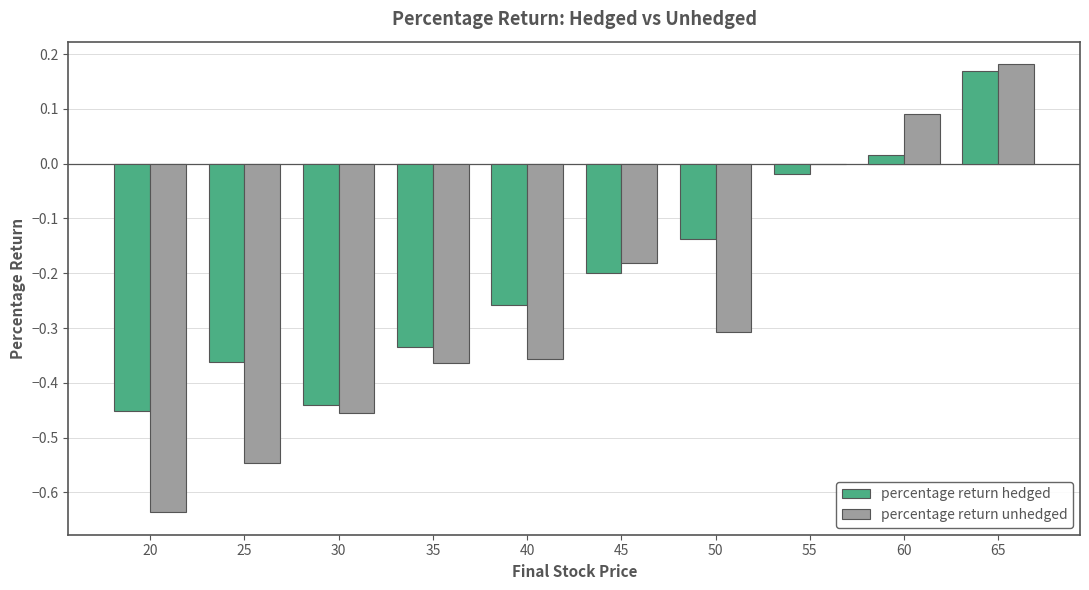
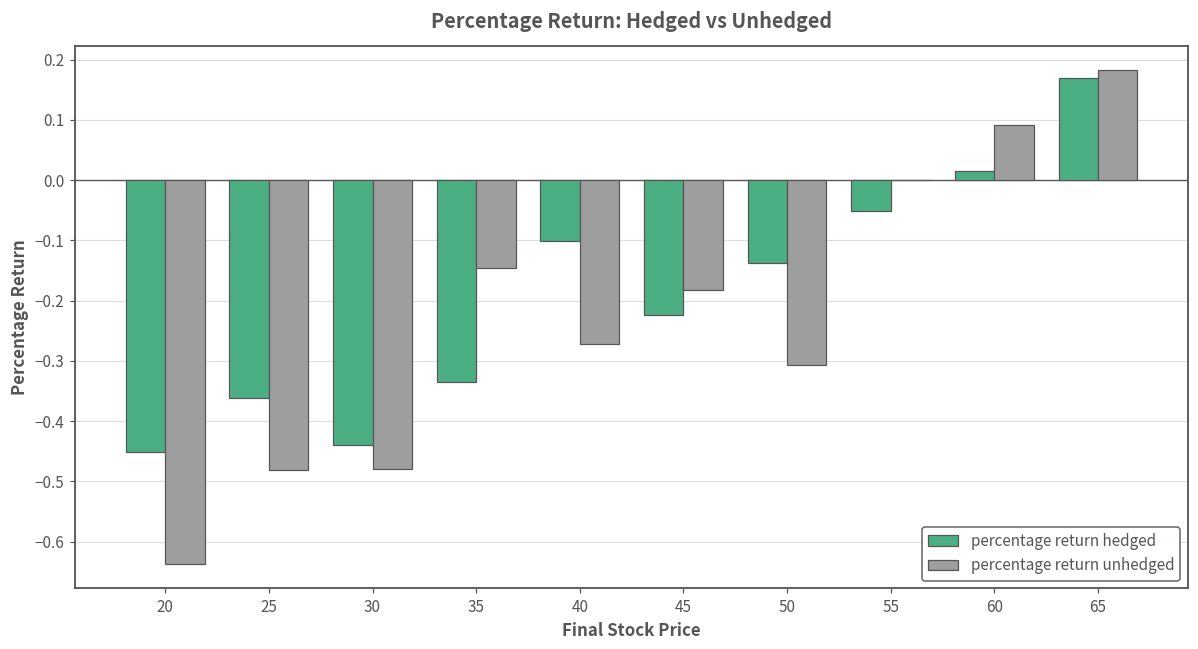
percentage return unhedged, 25: -0.55 -> -0.48
percentage return unhedged, 30: -0.45 -> -0.48
percentage return unhedged, 35: -0.36 -> -0.15
percentage return hedged, 40: -0.26 -> -0.10
percentage return unhedged, 40: -0.36 -> -0.27
percentage return hedged, 45: -0.20 -> -0.22
percentage return hedged, 55: -0.02 -> -0.05
